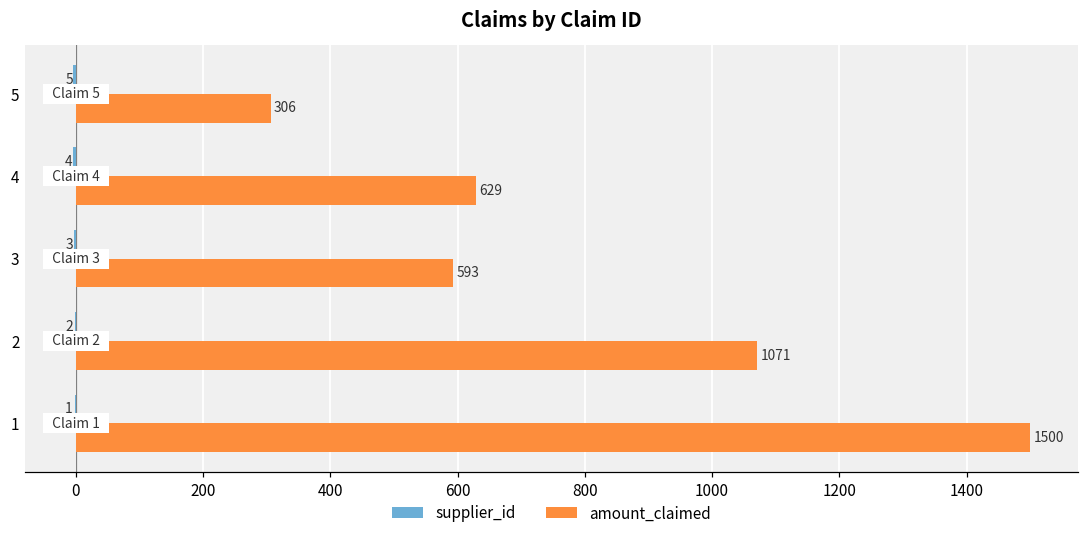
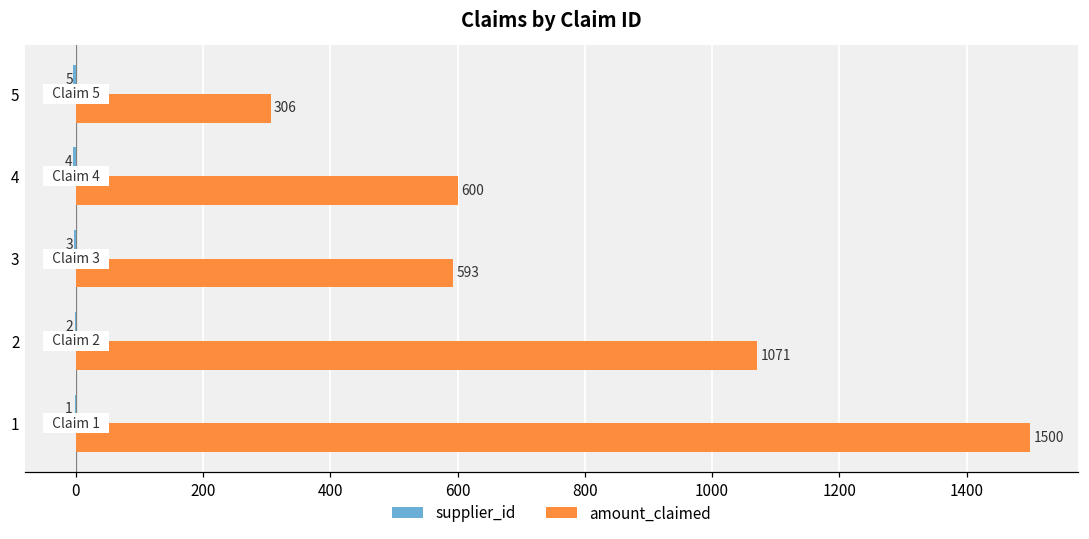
amount_claimed, 4: 629 -> 600
